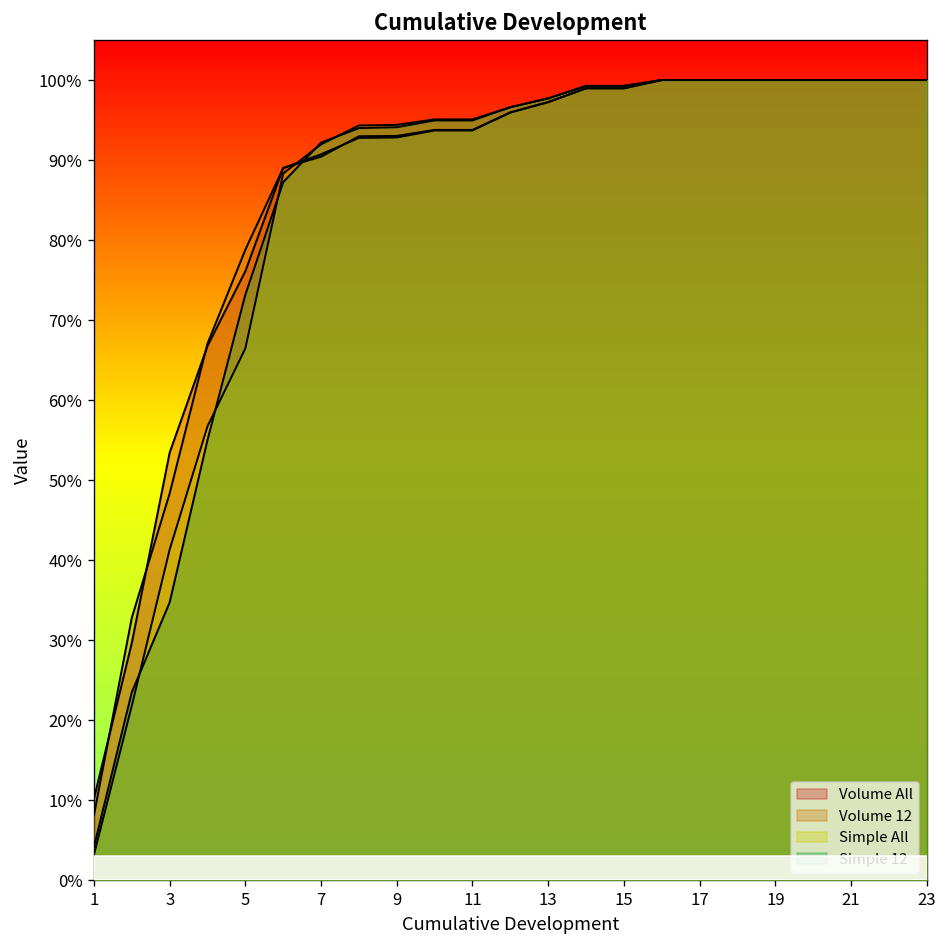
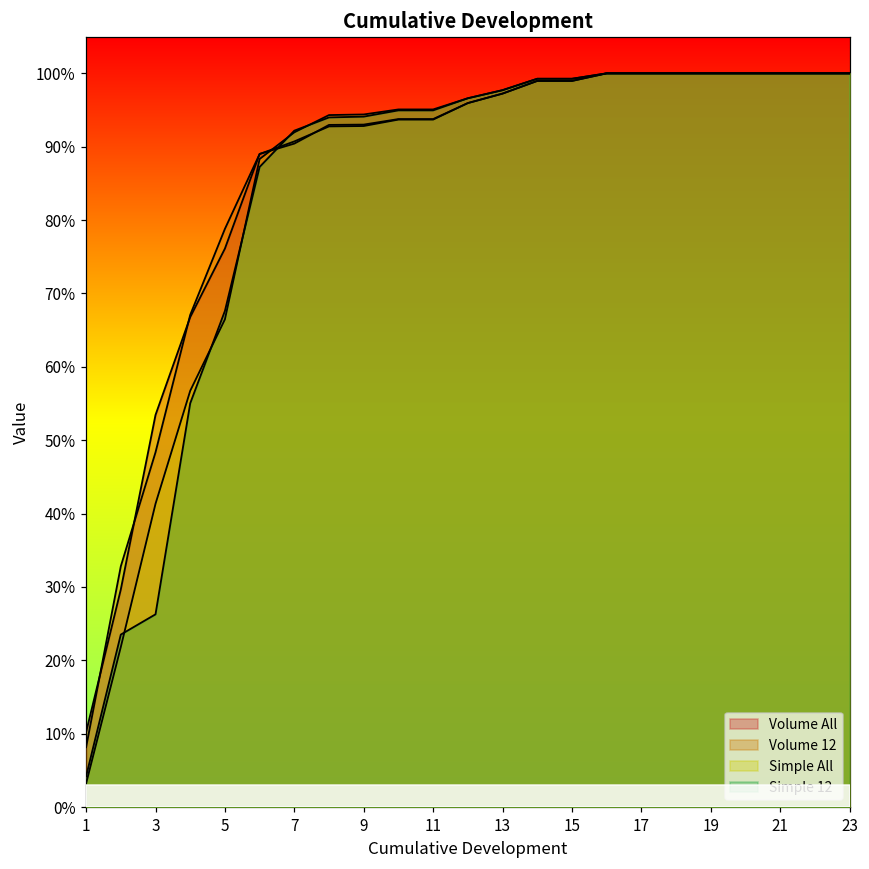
Simple 12, 3: 35% -> 26%
Simple 12, 5: 73% -> 68%
